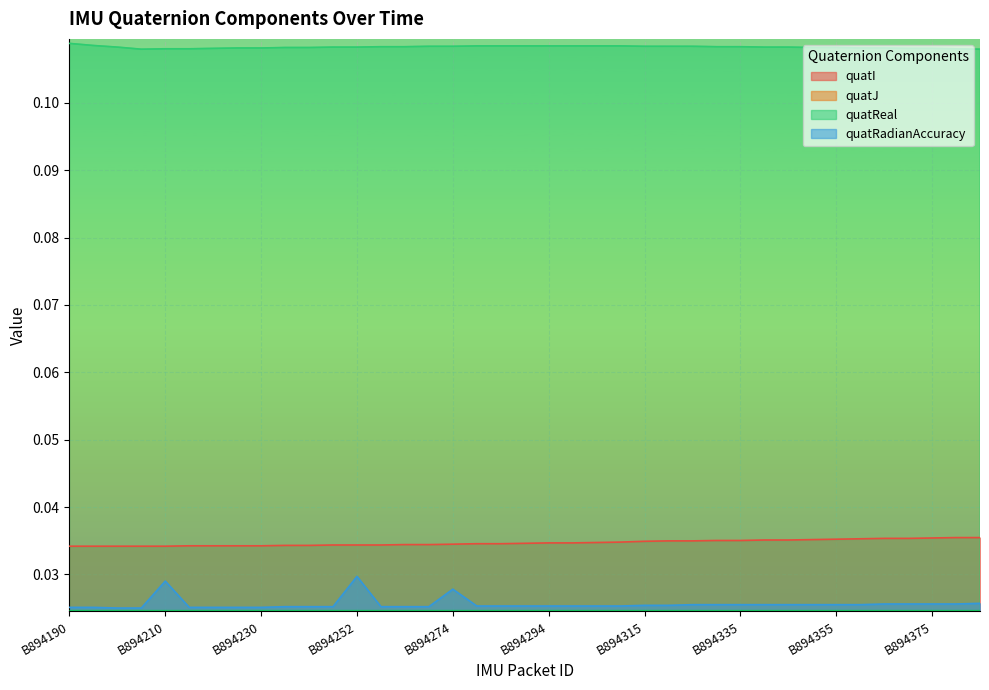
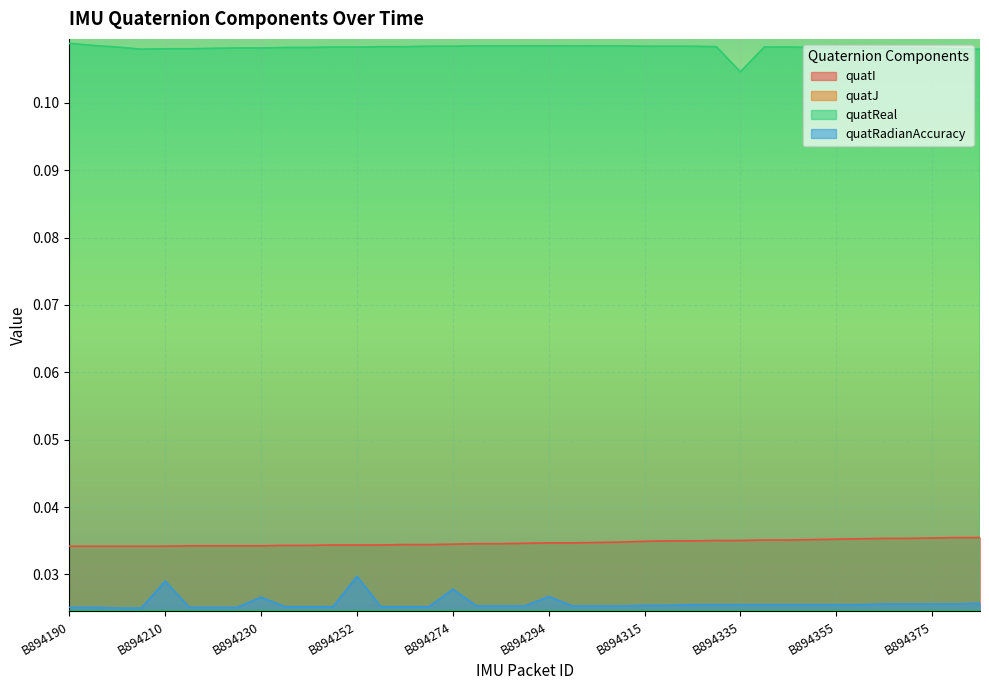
quatRadianAccuracy, B894230: 0.025 -> 0.027
quatRadianAccuracy, B894294: 0.025 -> 0.027
quatReal, B894335: 0.108 -> 0.105
